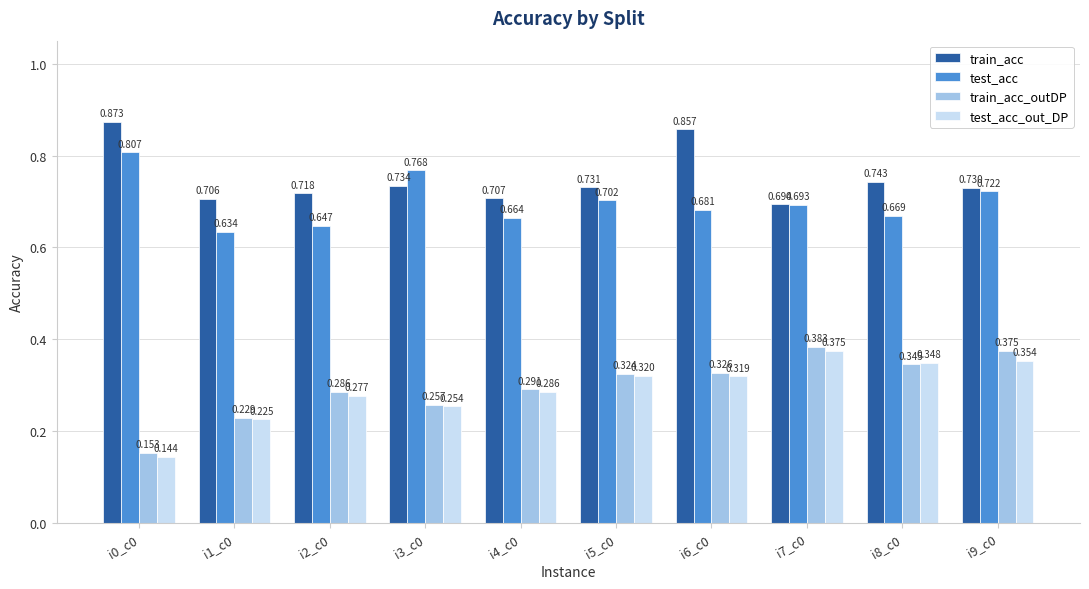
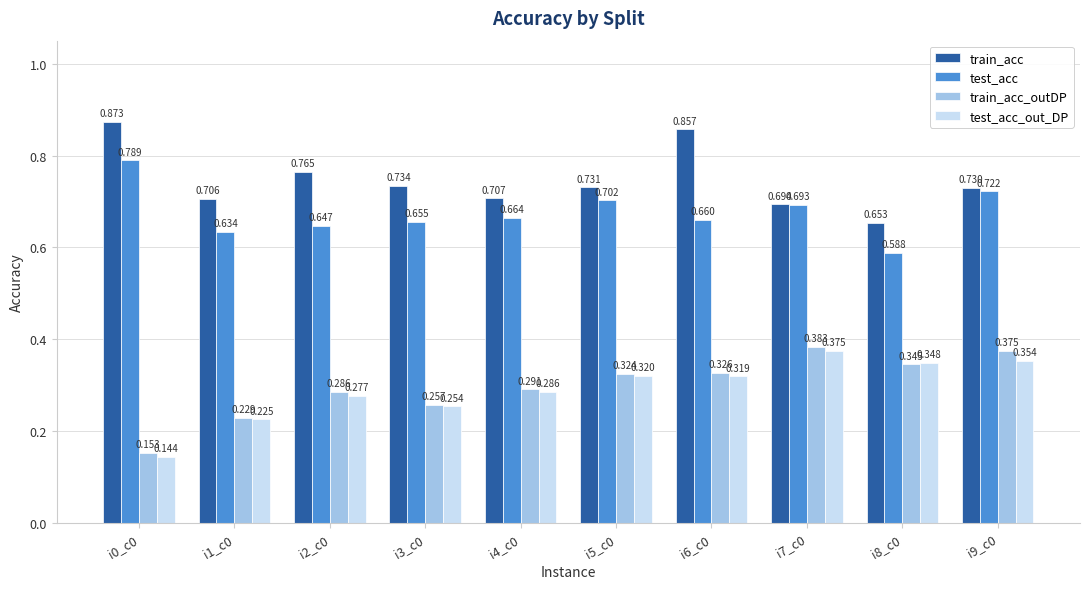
test_acc, i0_c0: 0.807 -> 0.789
train_acc, i2_c0: 0.718 -> 0.765
test_acc, i3_c0: 0.768 -> 0.655
test_acc, i6_c0: 0.681 -> 0.660
train_acc, i8_c0: 0.743 -> 0.653
test_acc, i8_c0: 0.669 -> 0.588
